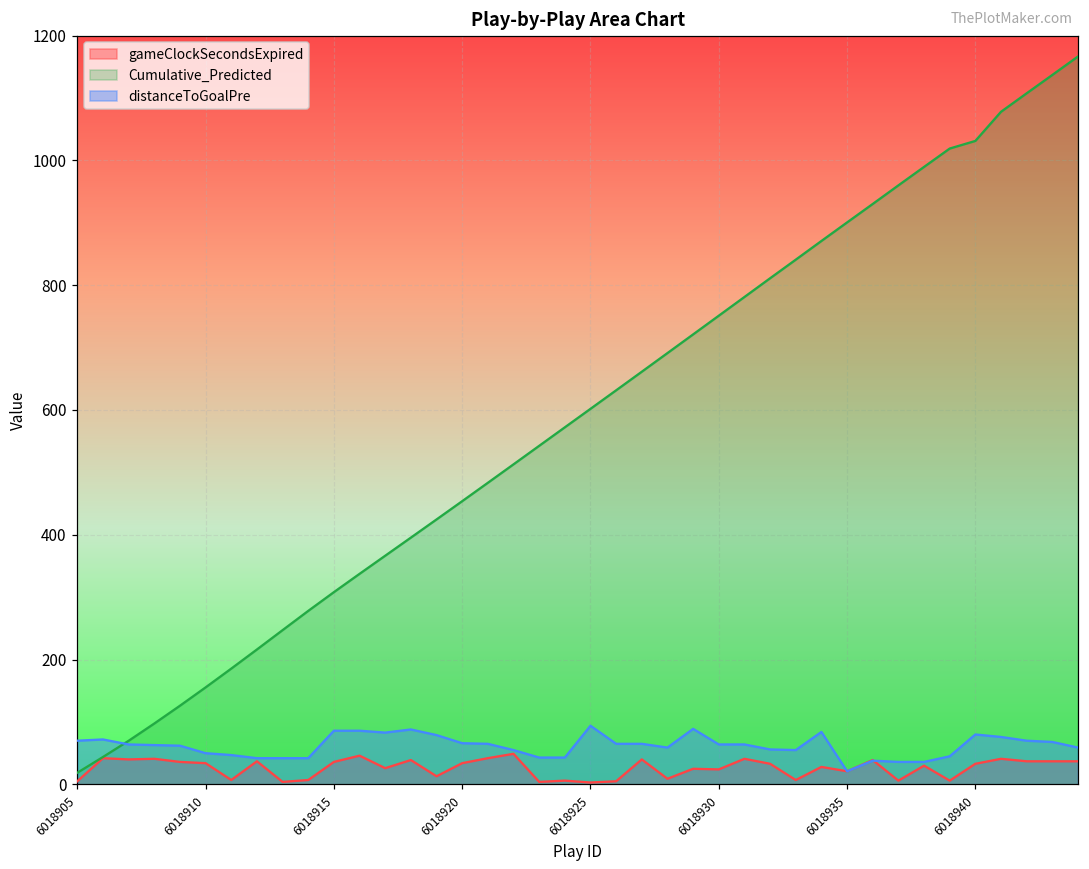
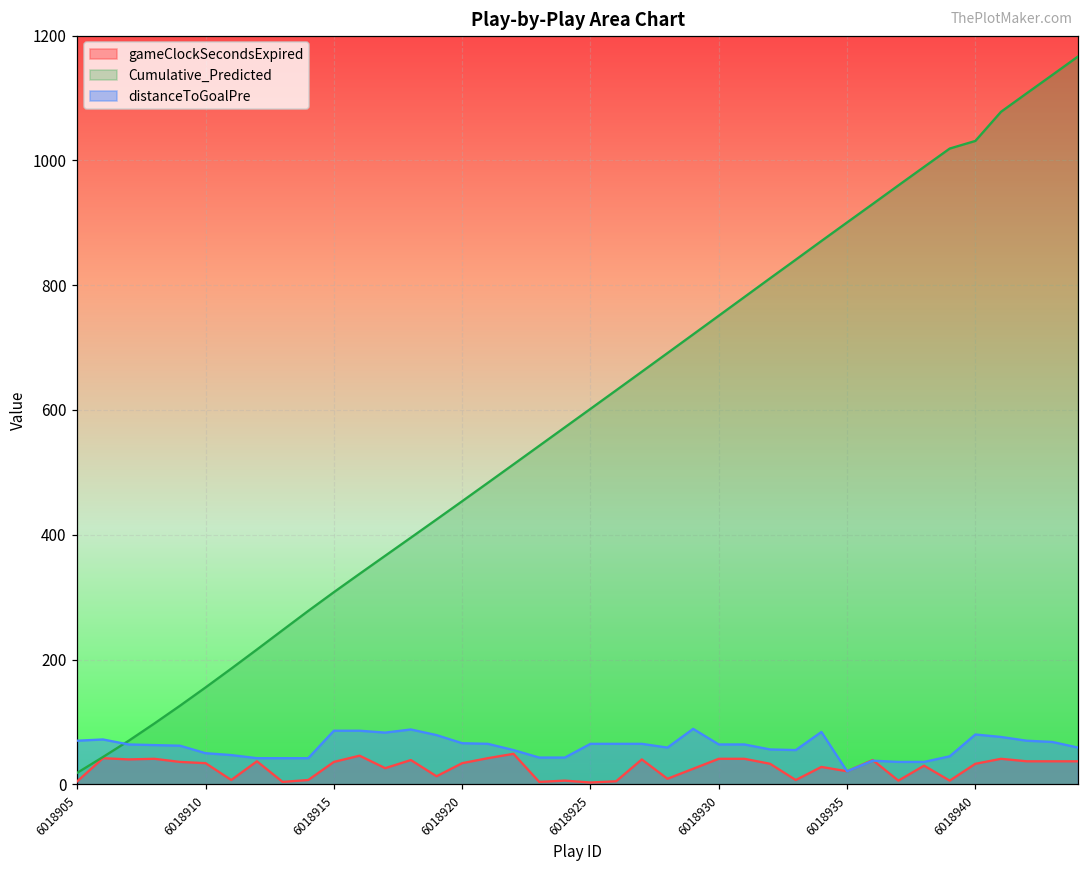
distanceToGoalPre, 6018925: 90 -> 70
gameClockSecondsExpired, 6018930: 20 -> 40
